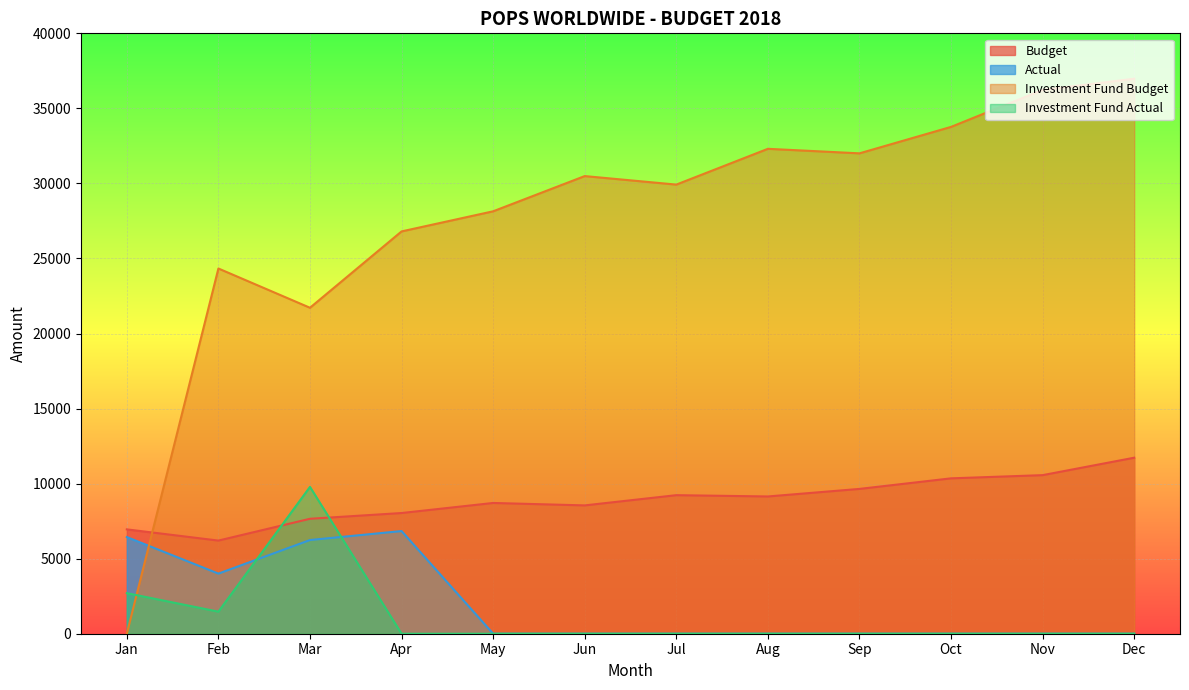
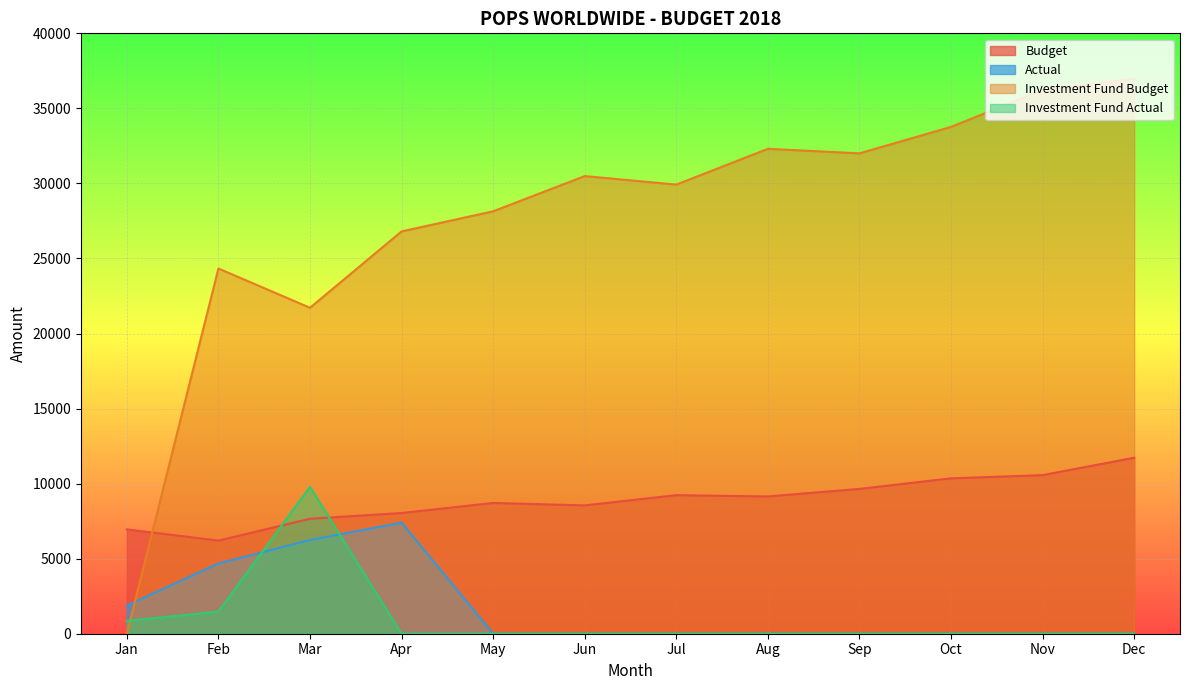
Actual, Jan: 6400 -> 1900
Investment Fund Actual, Jan: 2700 -> 900
Actual, Feb: 4000 -> 4700
Actual, Apr: 6800 -> 7400
